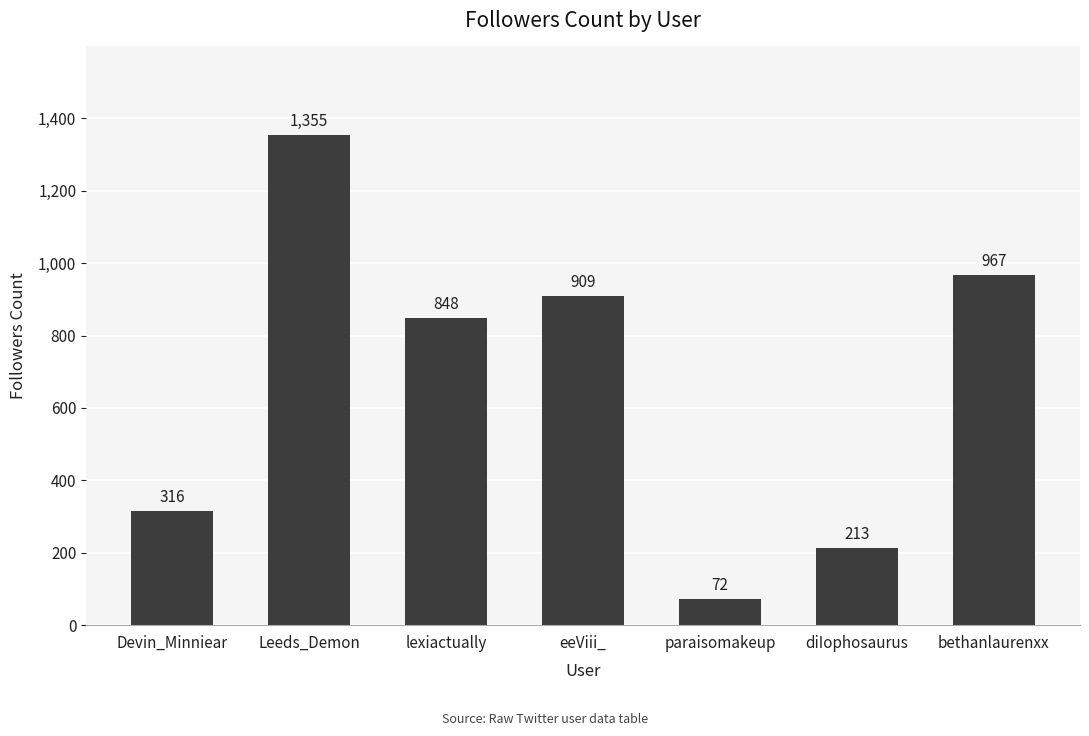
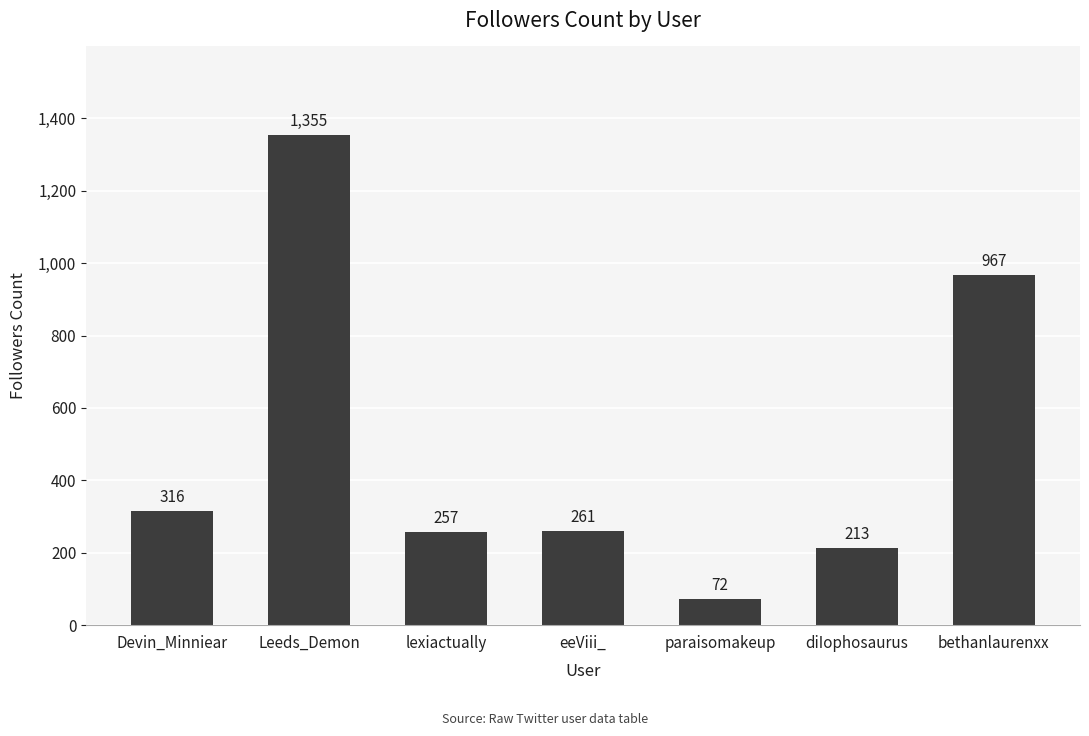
lexiactually: 848 -> 257
eeViii_: 909 -> 261
